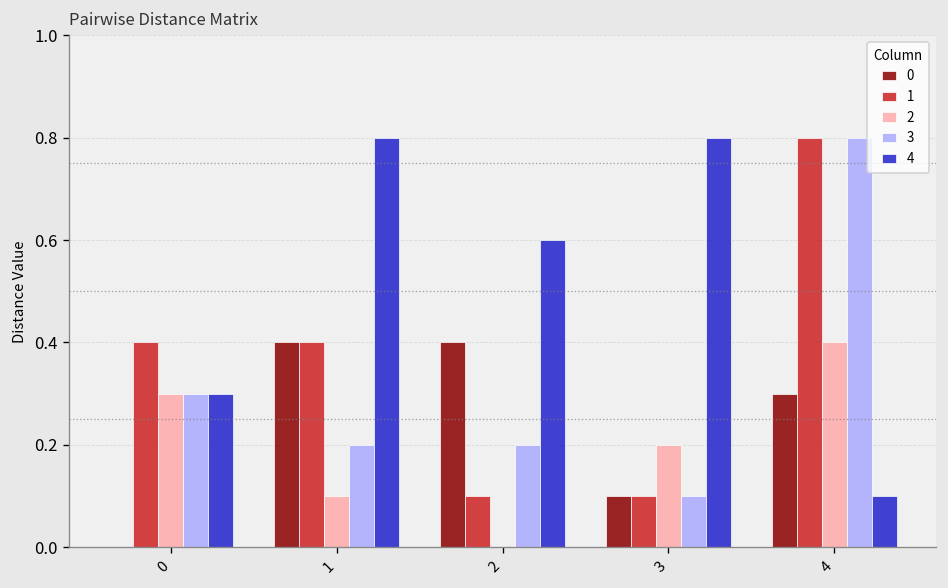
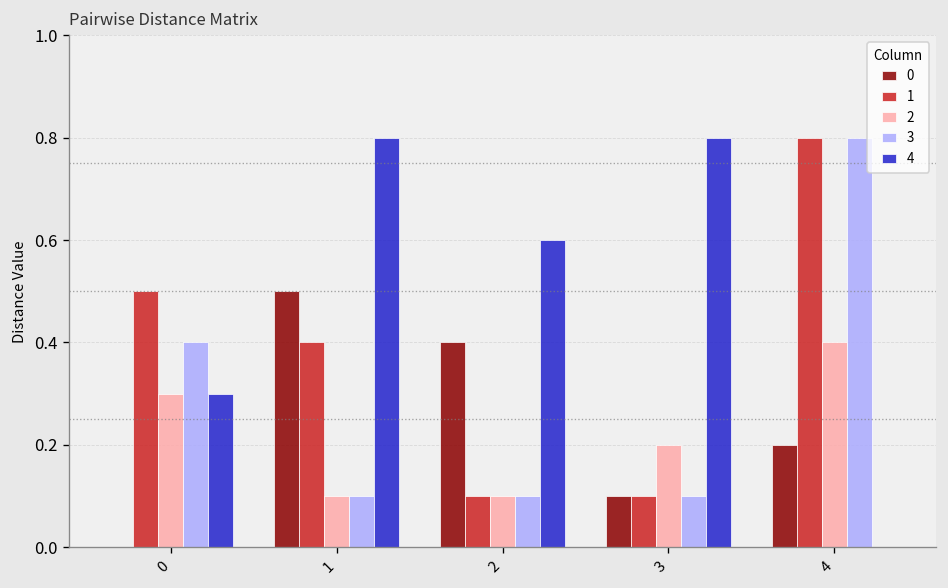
1, 0: 0.4 -> 0.5
3, 0: 0.3 -> 0.4
0, 1: 0.4 -> 0.5
3, 1: 0.2 -> 0.1
2, 2: 0.0 -> 0.1
3, 2: 0.2 -> 0.1
0, 4: 0.3 -> 0.2
4, 4: 0.1 -> 0.0
